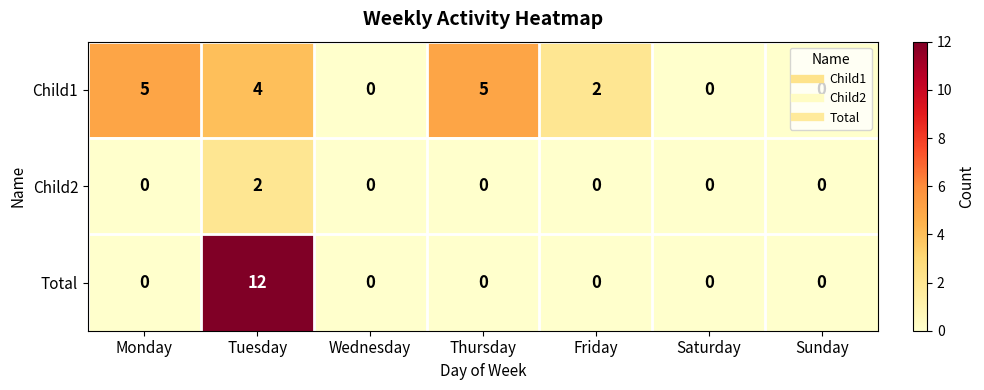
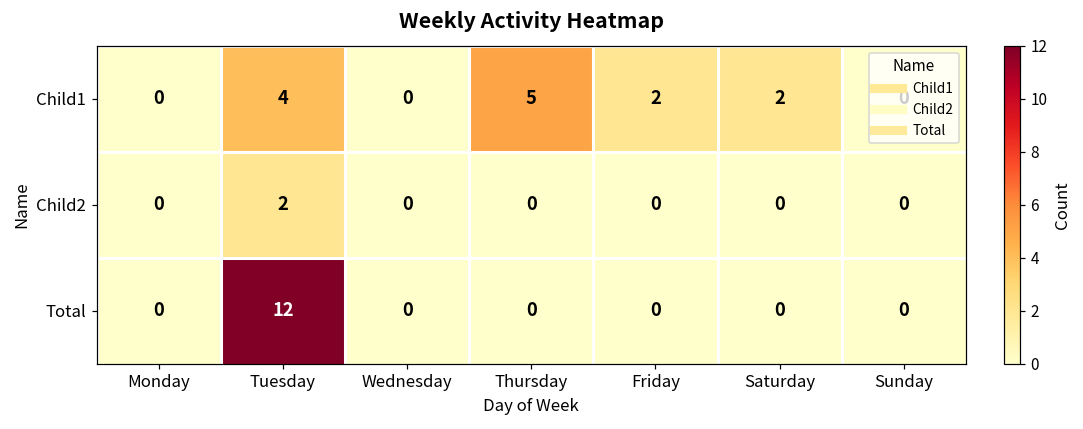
Child1, Monday: 5 -> 0
Child1, Saturday: 0 -> 2
